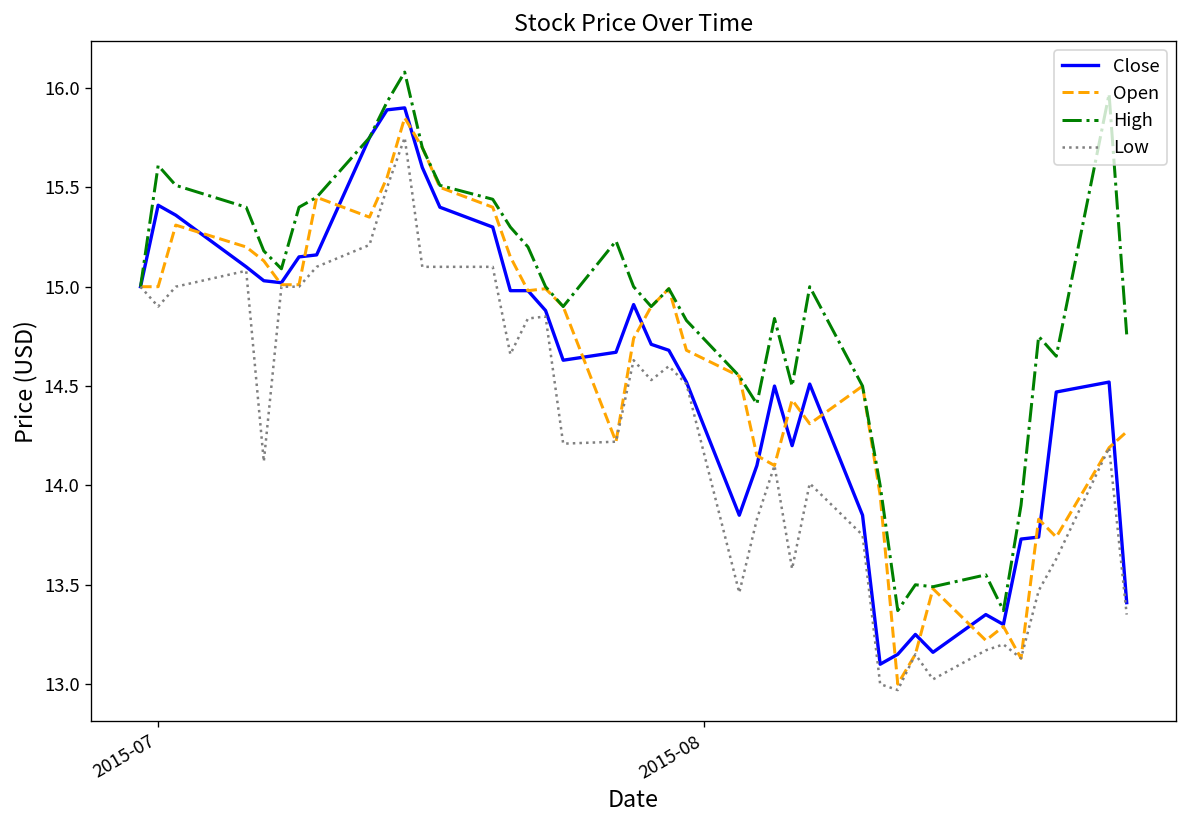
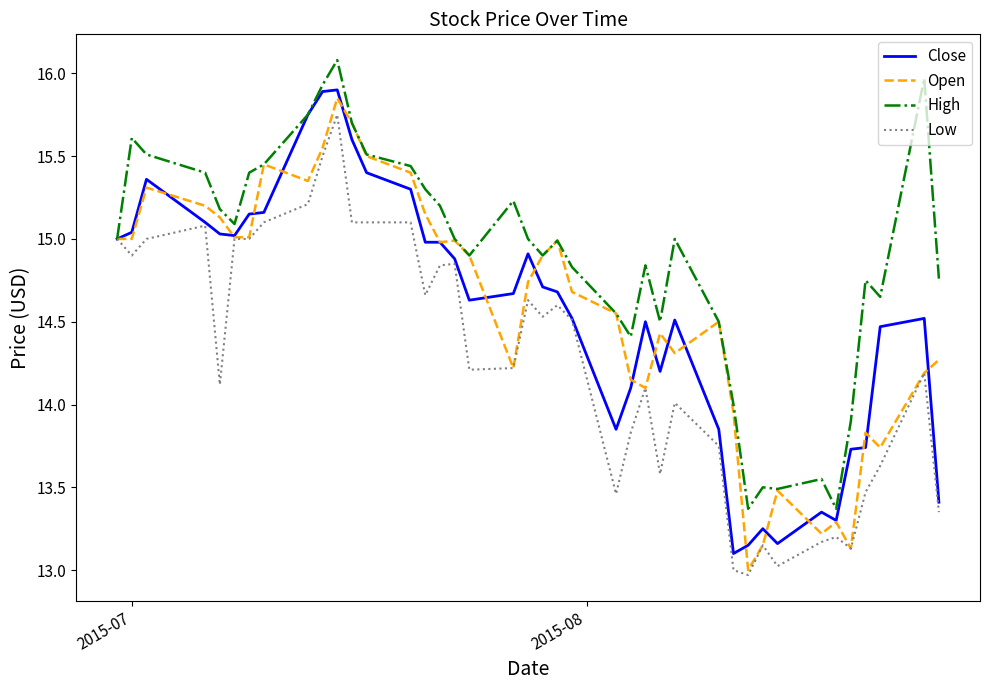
Close, 2015-07: 15.41 -> 15.04
